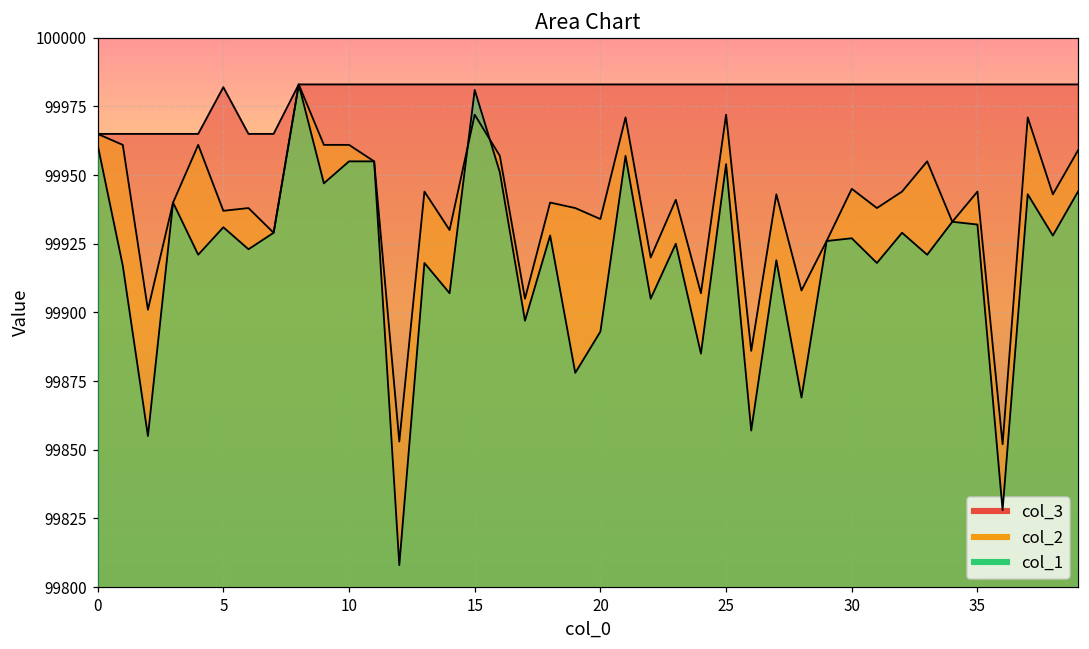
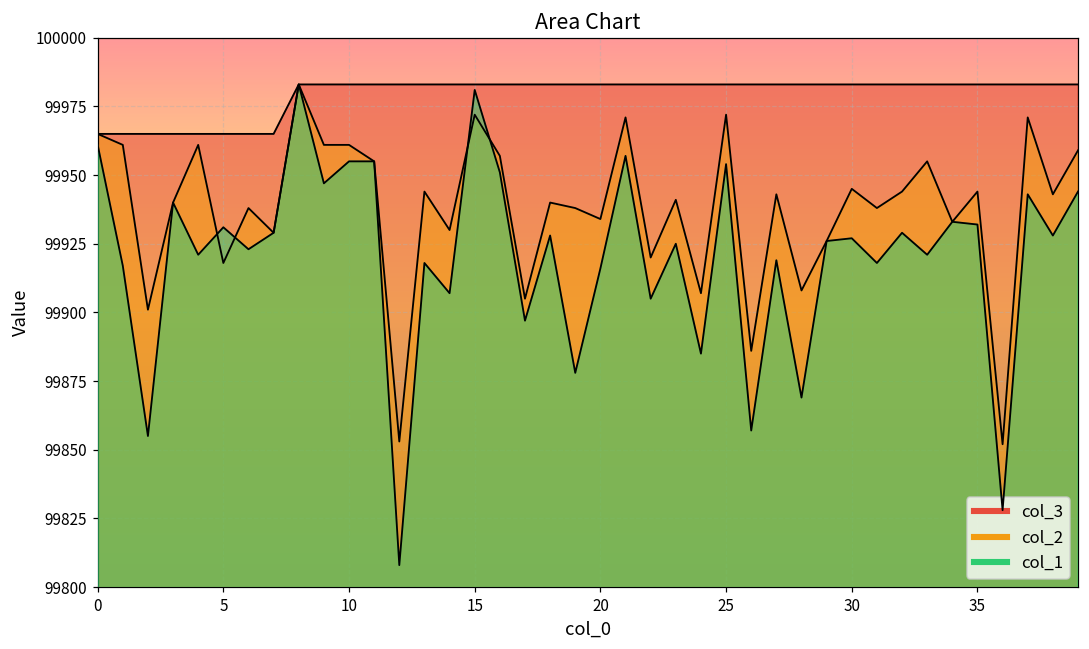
col_3, 5: 99982 -> 99965
col_2, 5: 99937 -> 99918
col_1, 20: 99893 -> 99916
